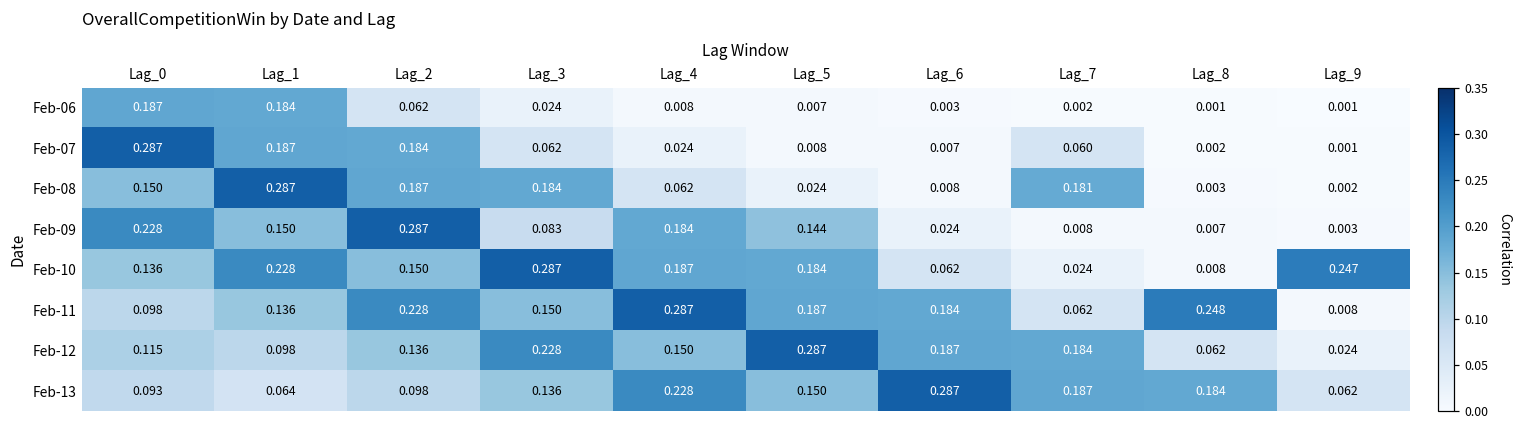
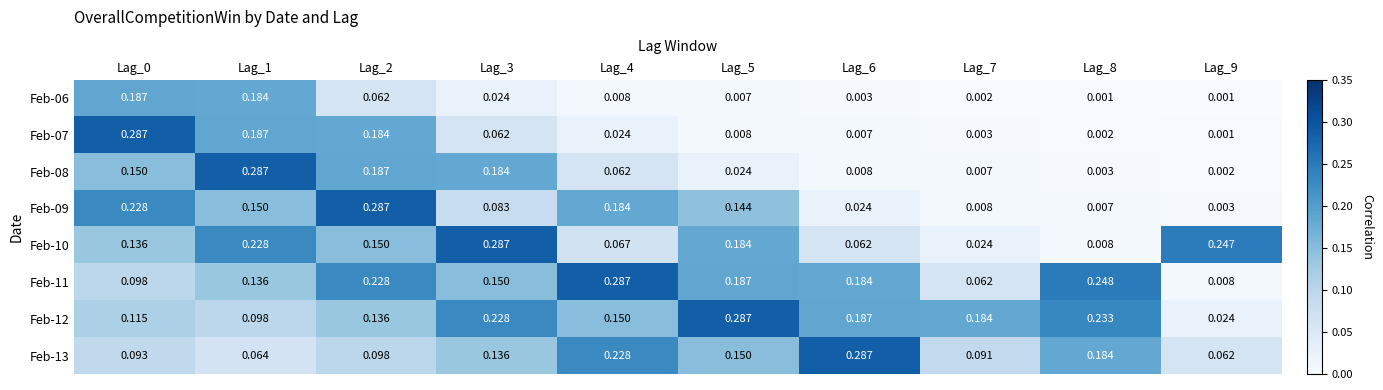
Feb-07, Lag_7: 0.060 -> 0.003
Feb-08, Lag_7: 0.181 -> 0.007
Feb-10, Lag_4: 0.187 -> 0.067
Feb-12, Lag_8: 0.062 -> 0.233
Feb-13, Lag_7: 0.187 -> 0.091
